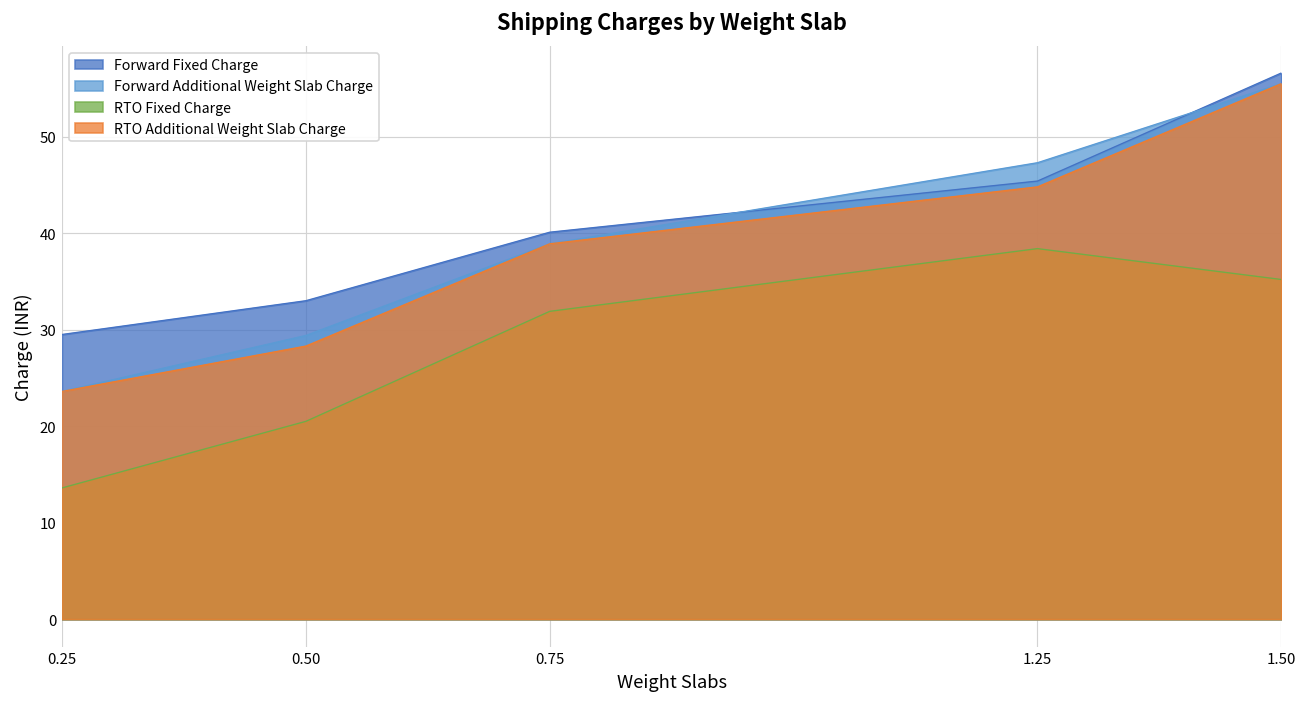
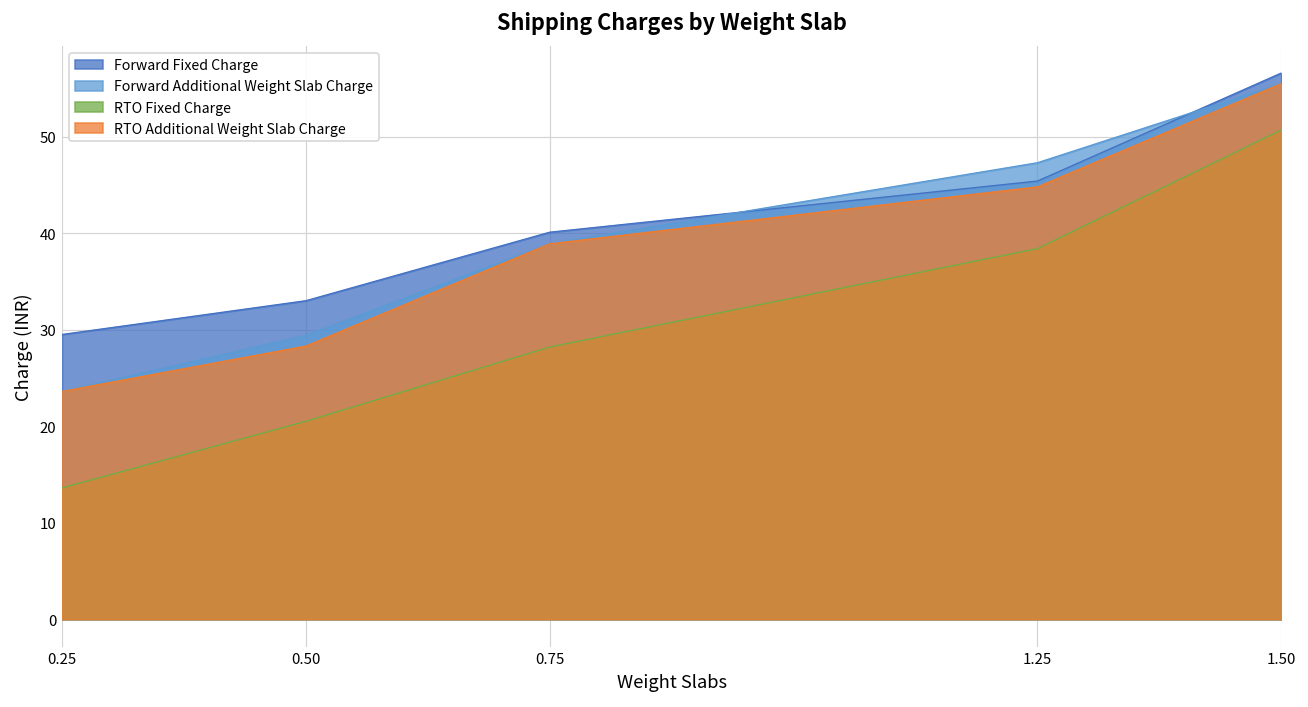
RTO Fixed Charge, 0.75: 32 -> 28
RTO Fixed Charge, 1.50: 35 -> 51
